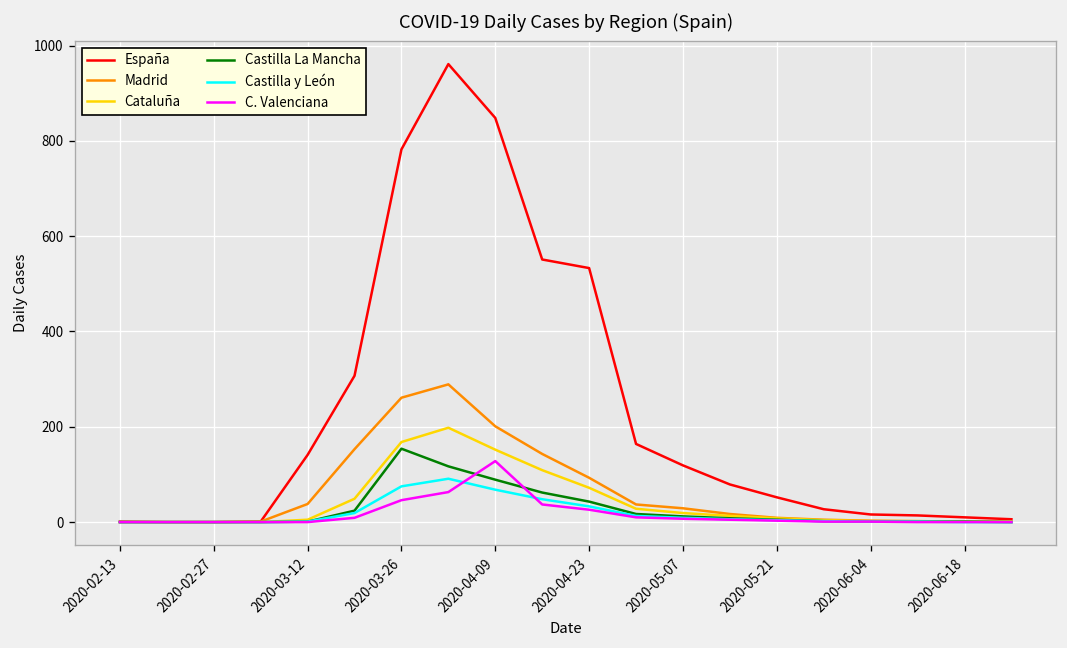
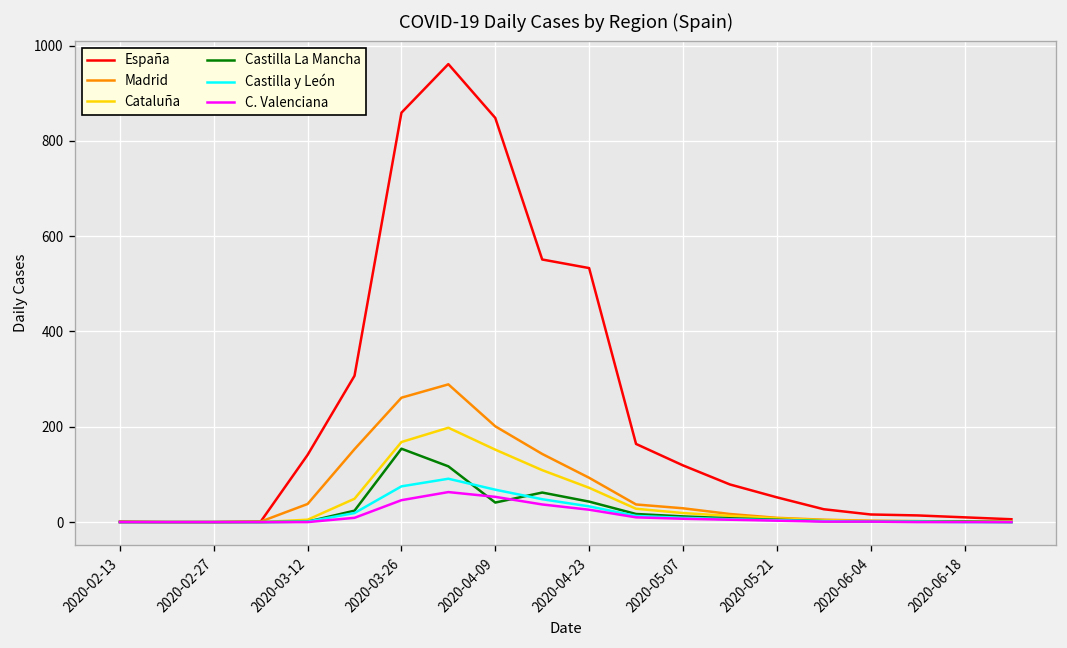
España, 2020-03-26: 780 -> 860
Castilla La Mancha, 2020-04-09: 90 -> 40
C. Valenciana, 2020-04-09: 130 -> 50
